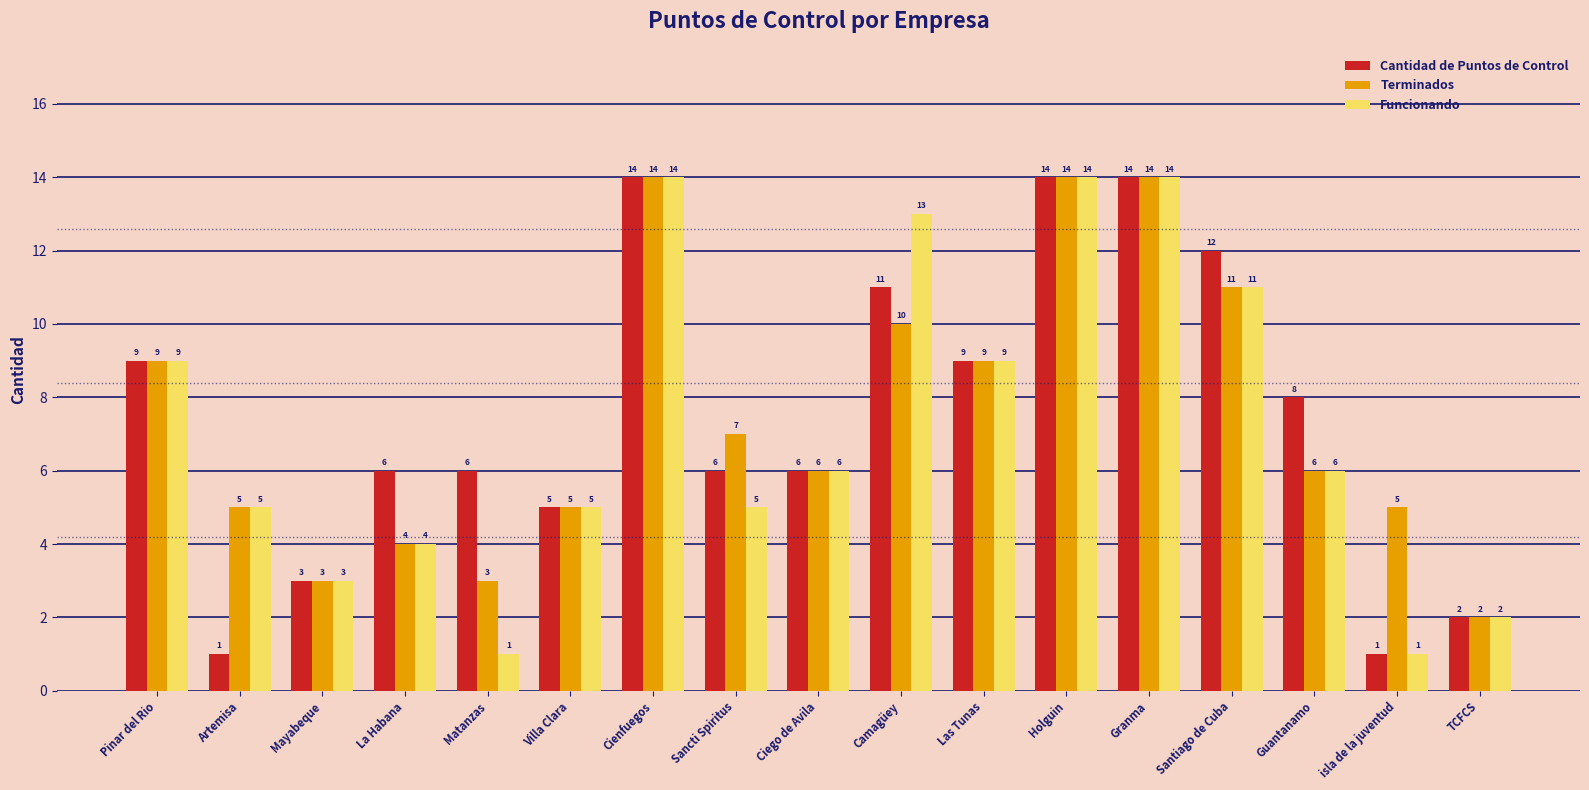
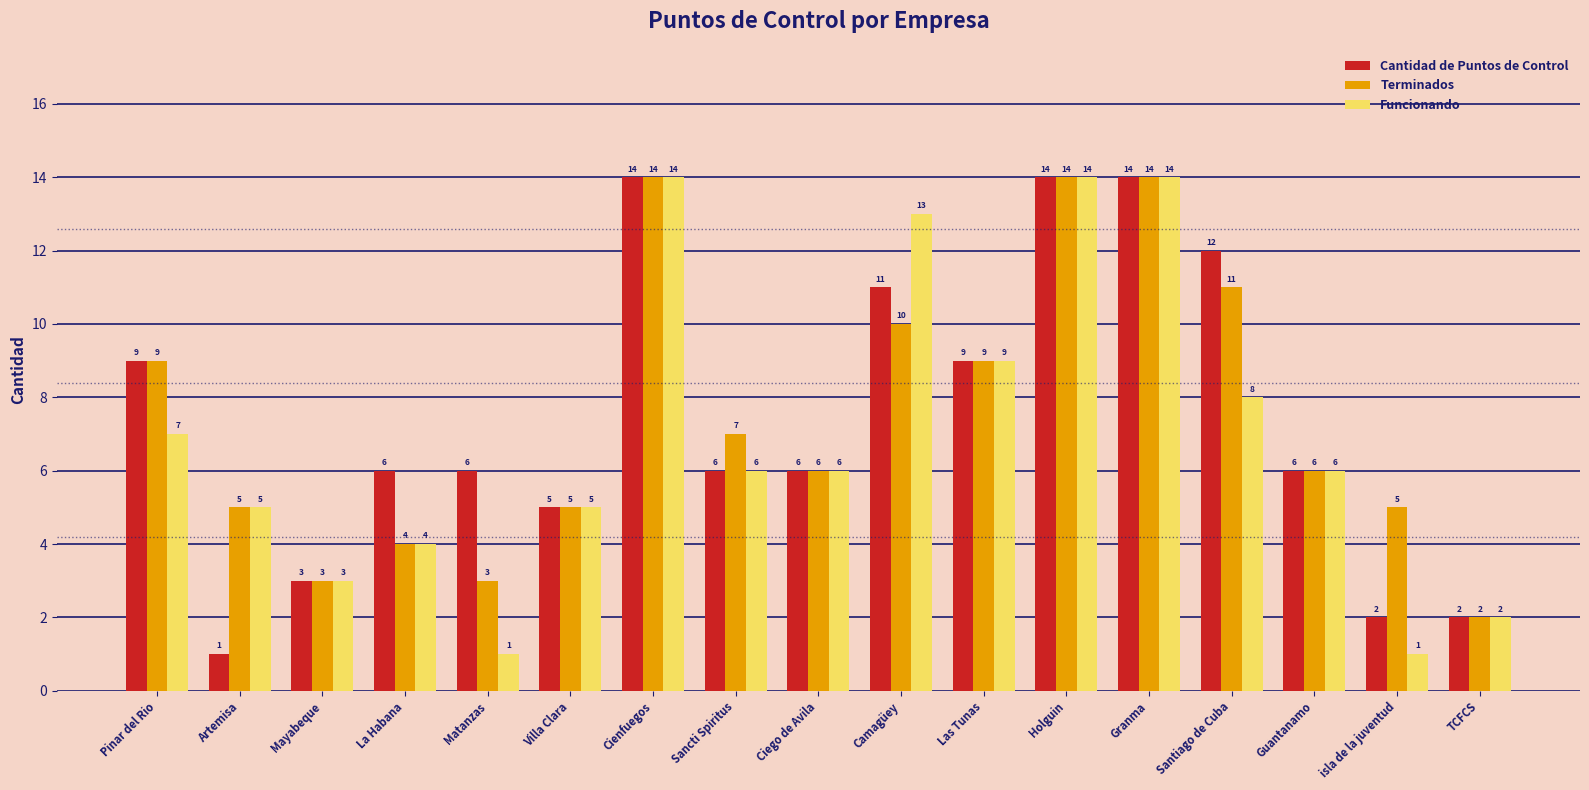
Funcionando, Pinar del Rio: 9 -> 7
Funcionando, Sancti Spiritus: 5 -> 6
Funcionando, Santiago de Cuba: 11 -> 8
Cantidad de Puntos de Control, Guantanamo: 8 -> 6
Cantidad de Puntos de Control, isla de la juventud: 1 -> 2
